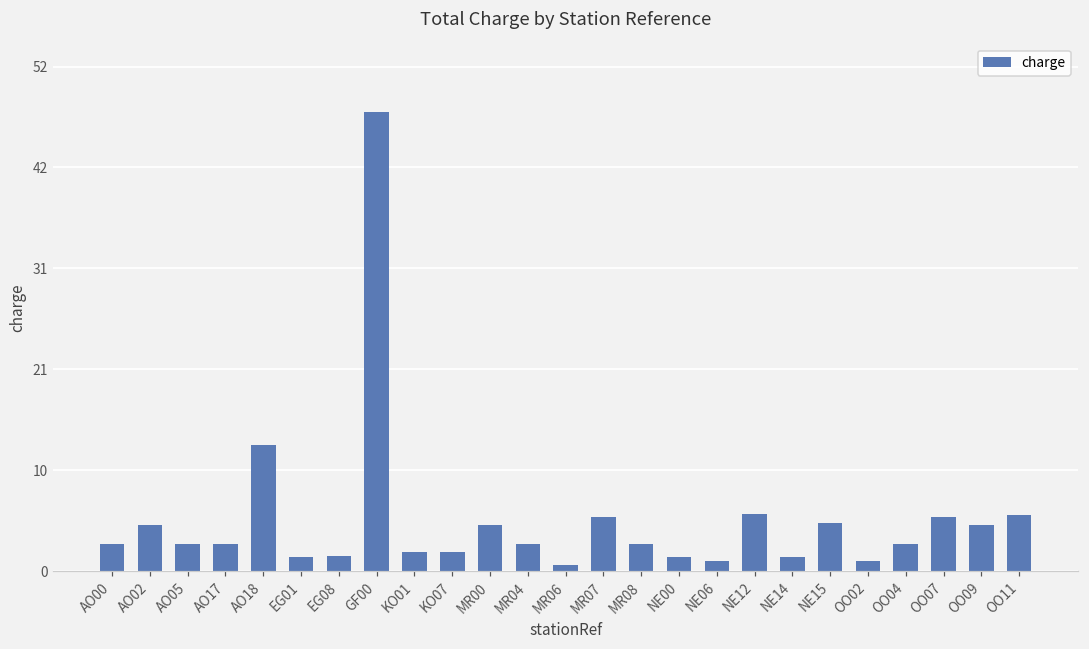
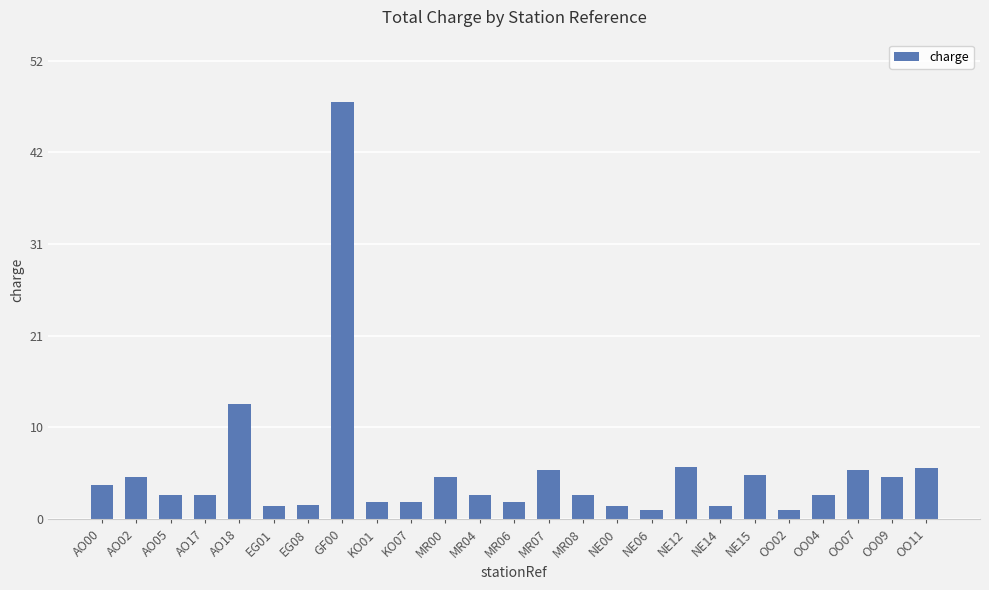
AO00: 3 -> 4
MR06: 1 -> 2
